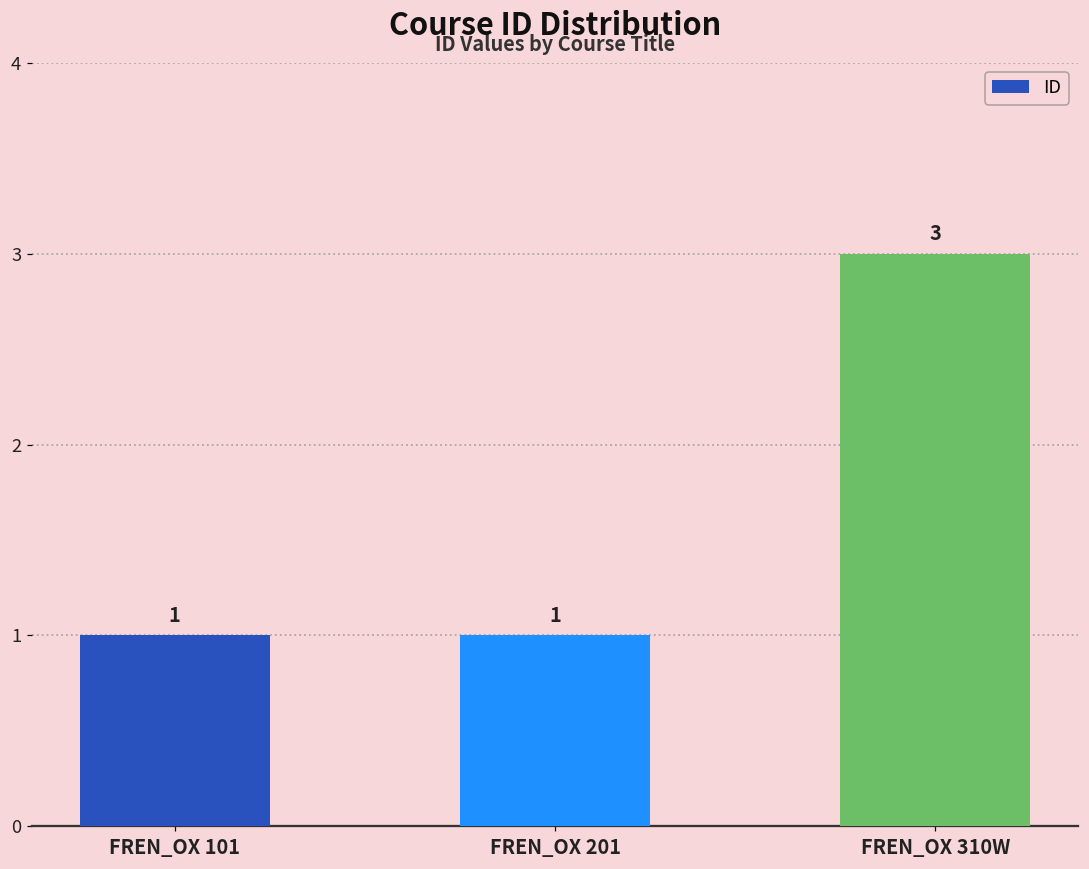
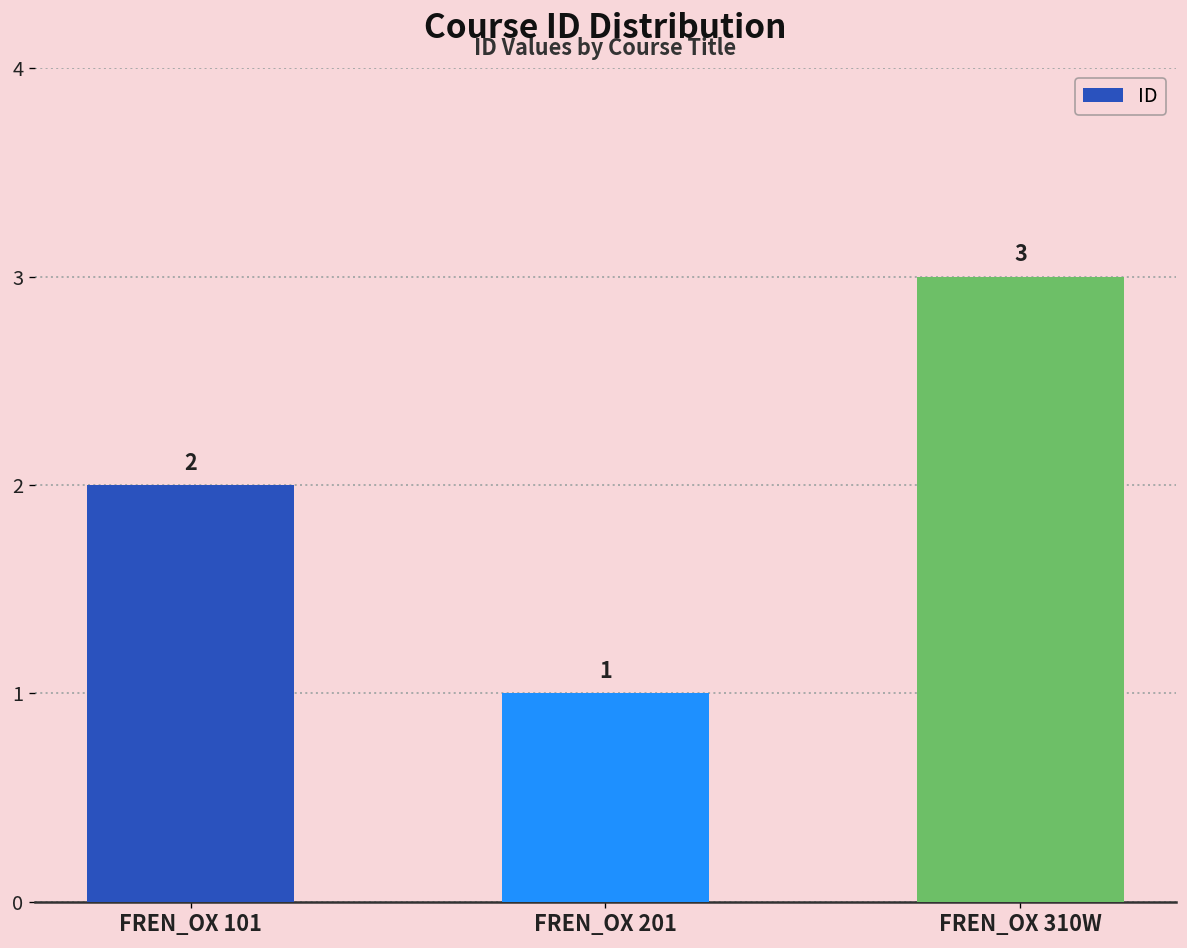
FREN_OX 101: 1 -> 2
